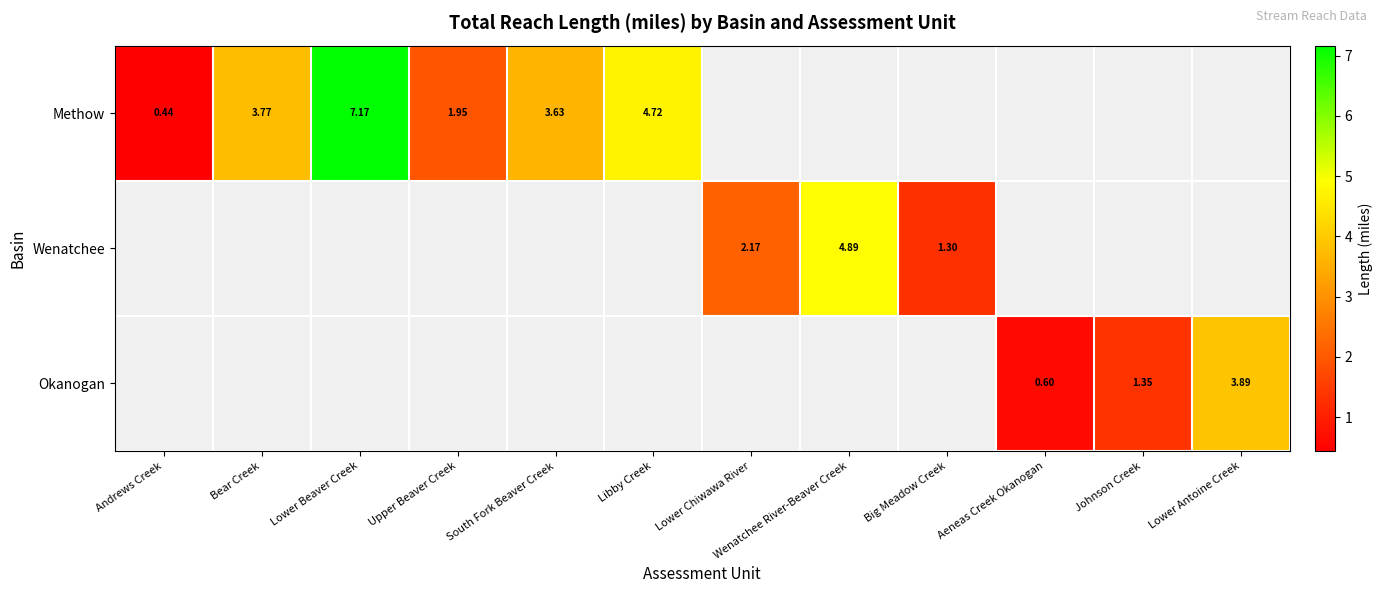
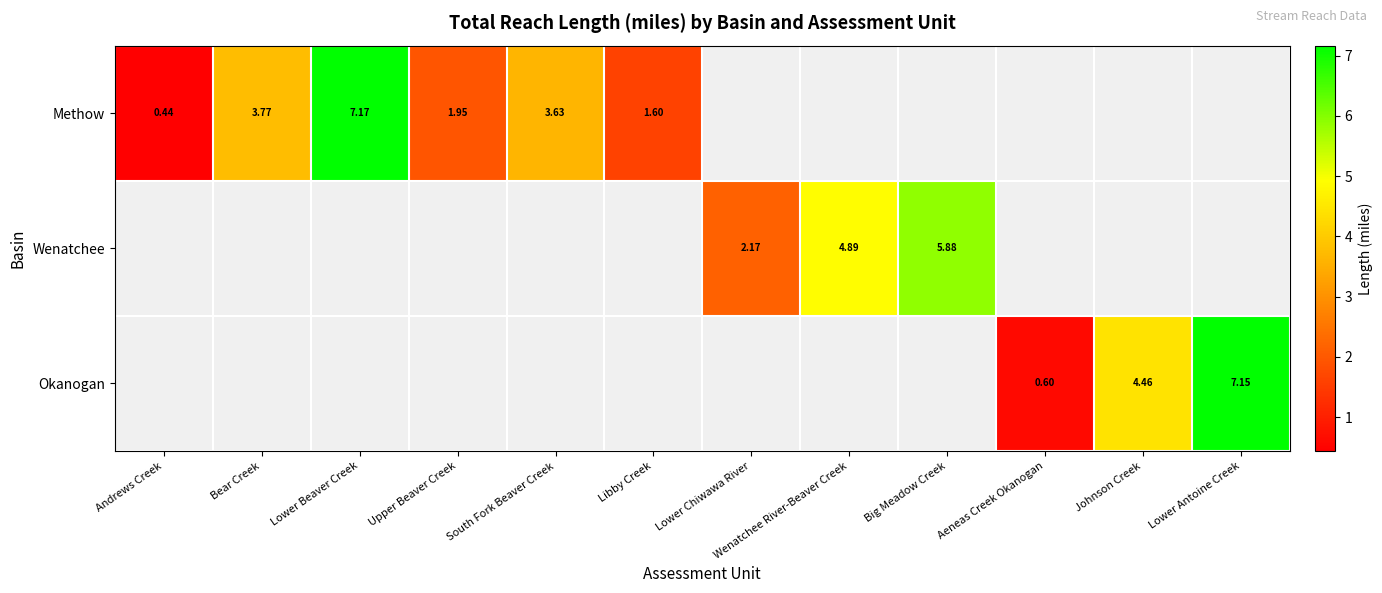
Methow, Libby Creek: 4.72 -> 1.60
Wenatchee, Big Meadow Creek: 1.30 -> 5.88
Okanogan, Johnson Creek: 1.35 -> 4.46
Okanogan, Lower Antoine Creek: 3.89 -> 7.15
